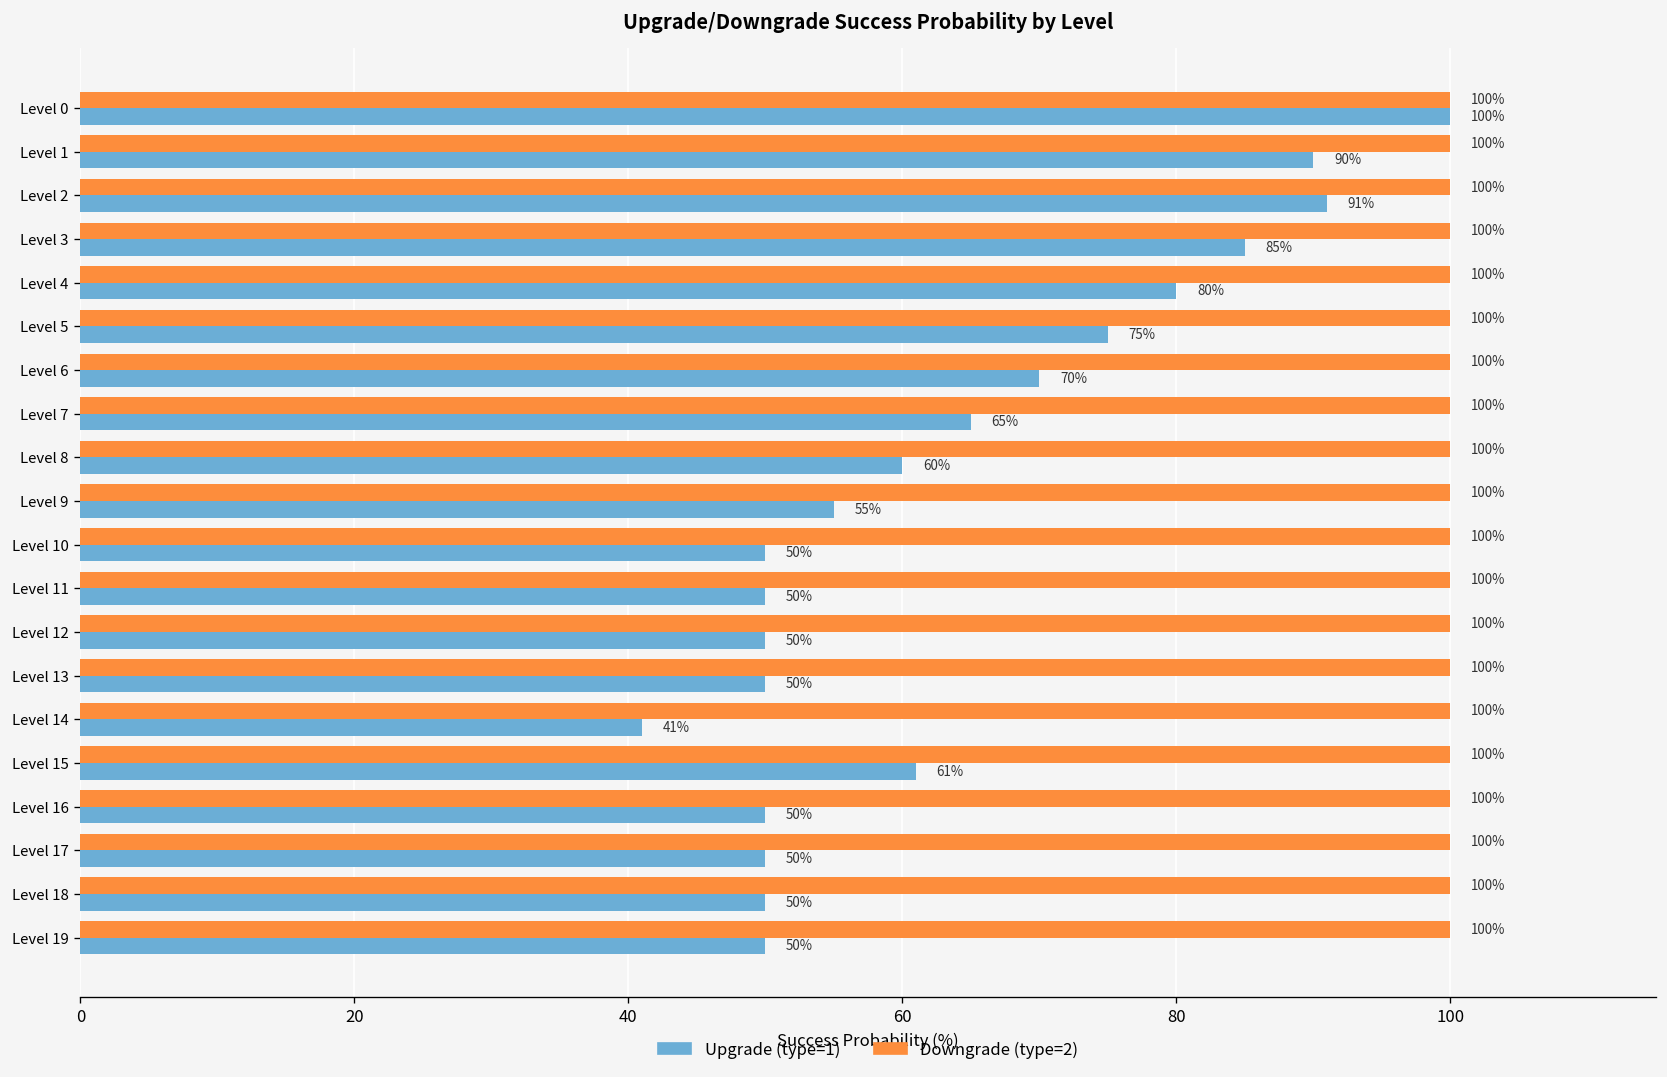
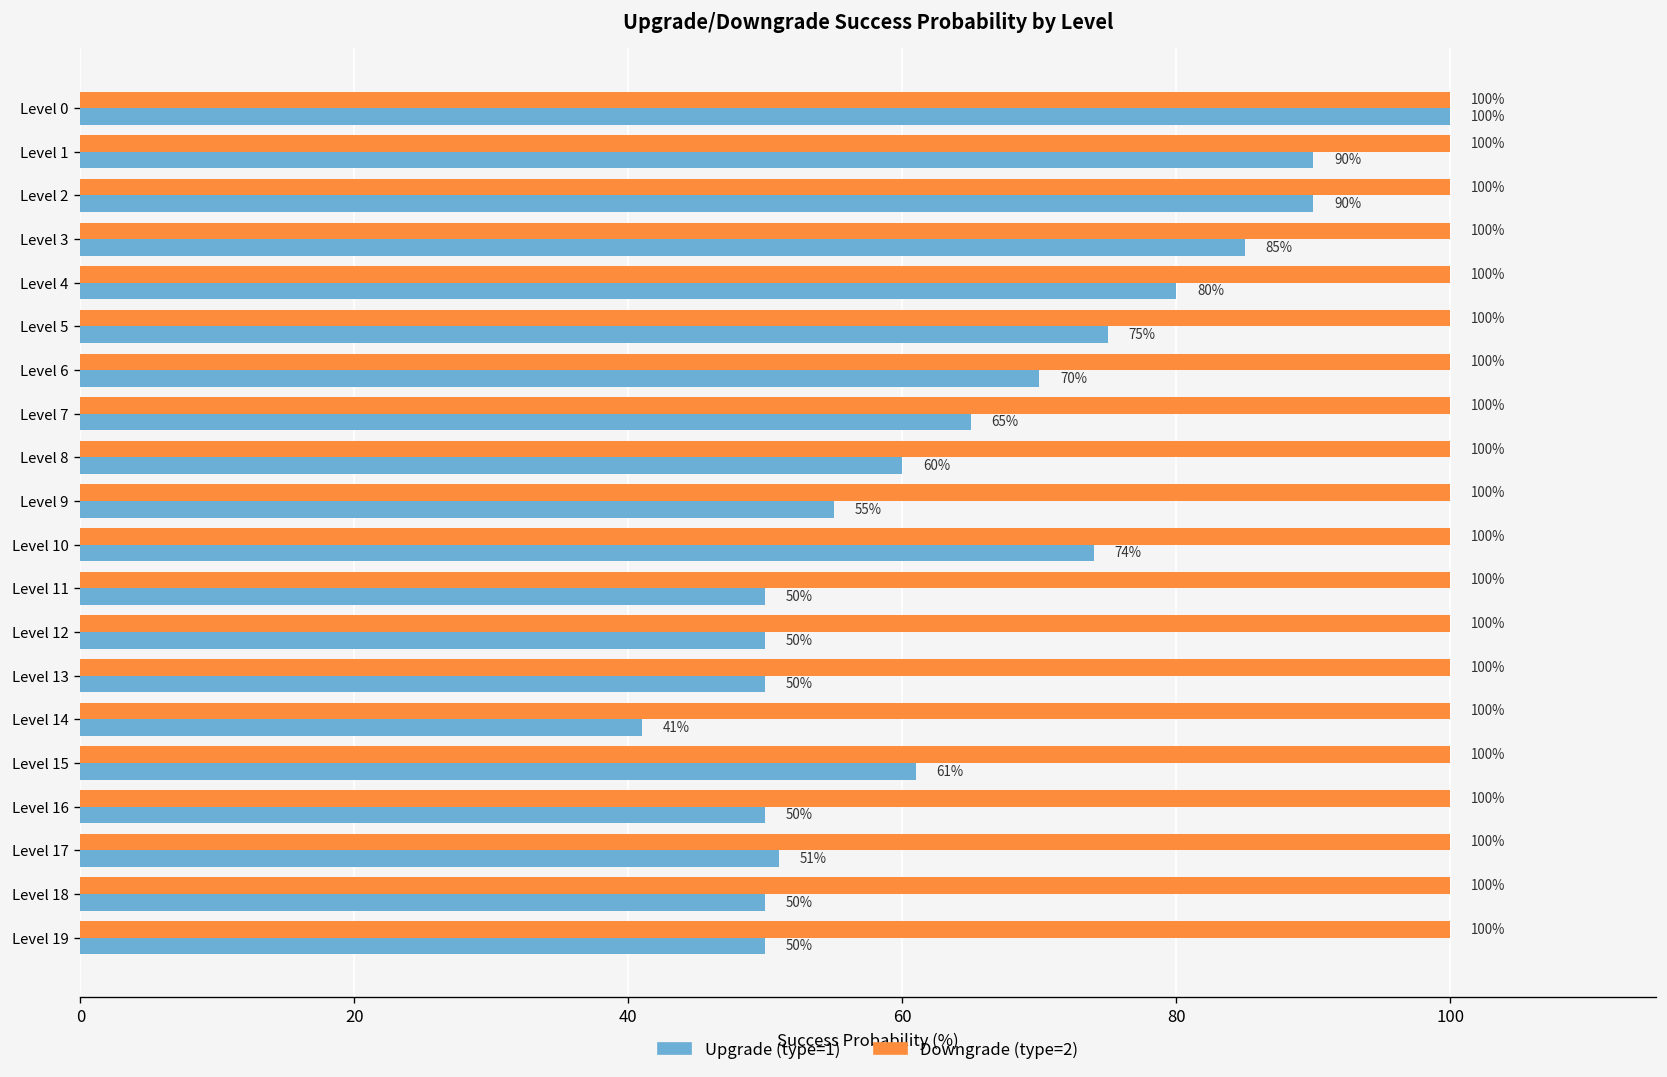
Upgrade (type=1), Level 2: 91% -> 90%
Upgrade (type=1), Level 10: 50% -> 74%
Upgrade (type=1), Level 17: 50% -> 51%
